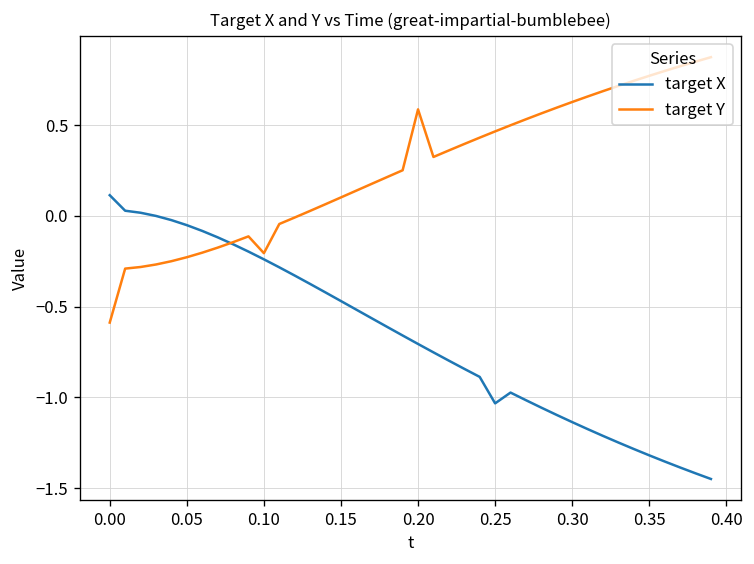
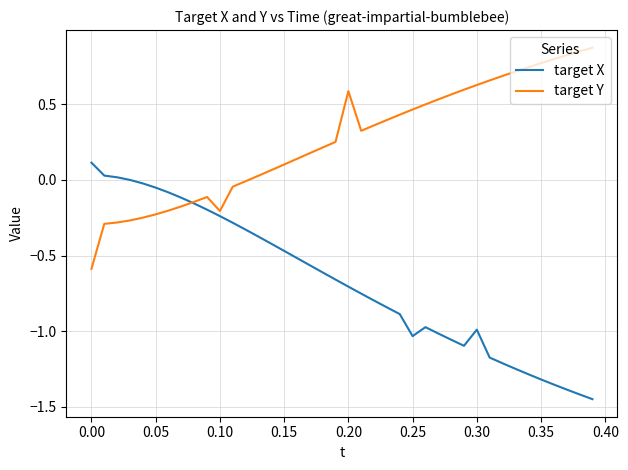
target X, 0.30: -1.14 -> -0.99
